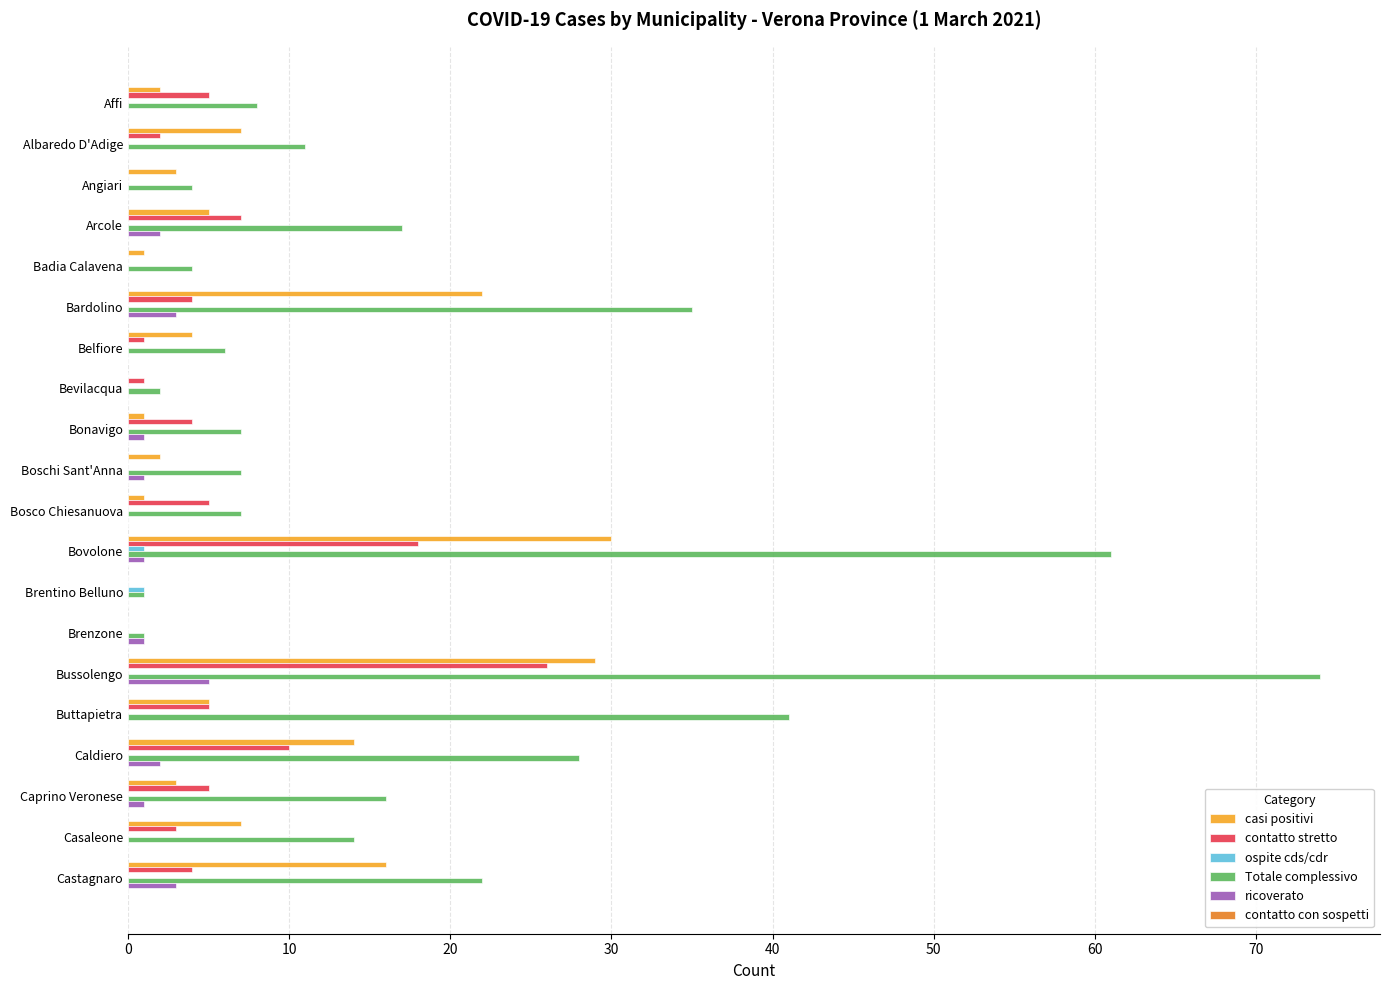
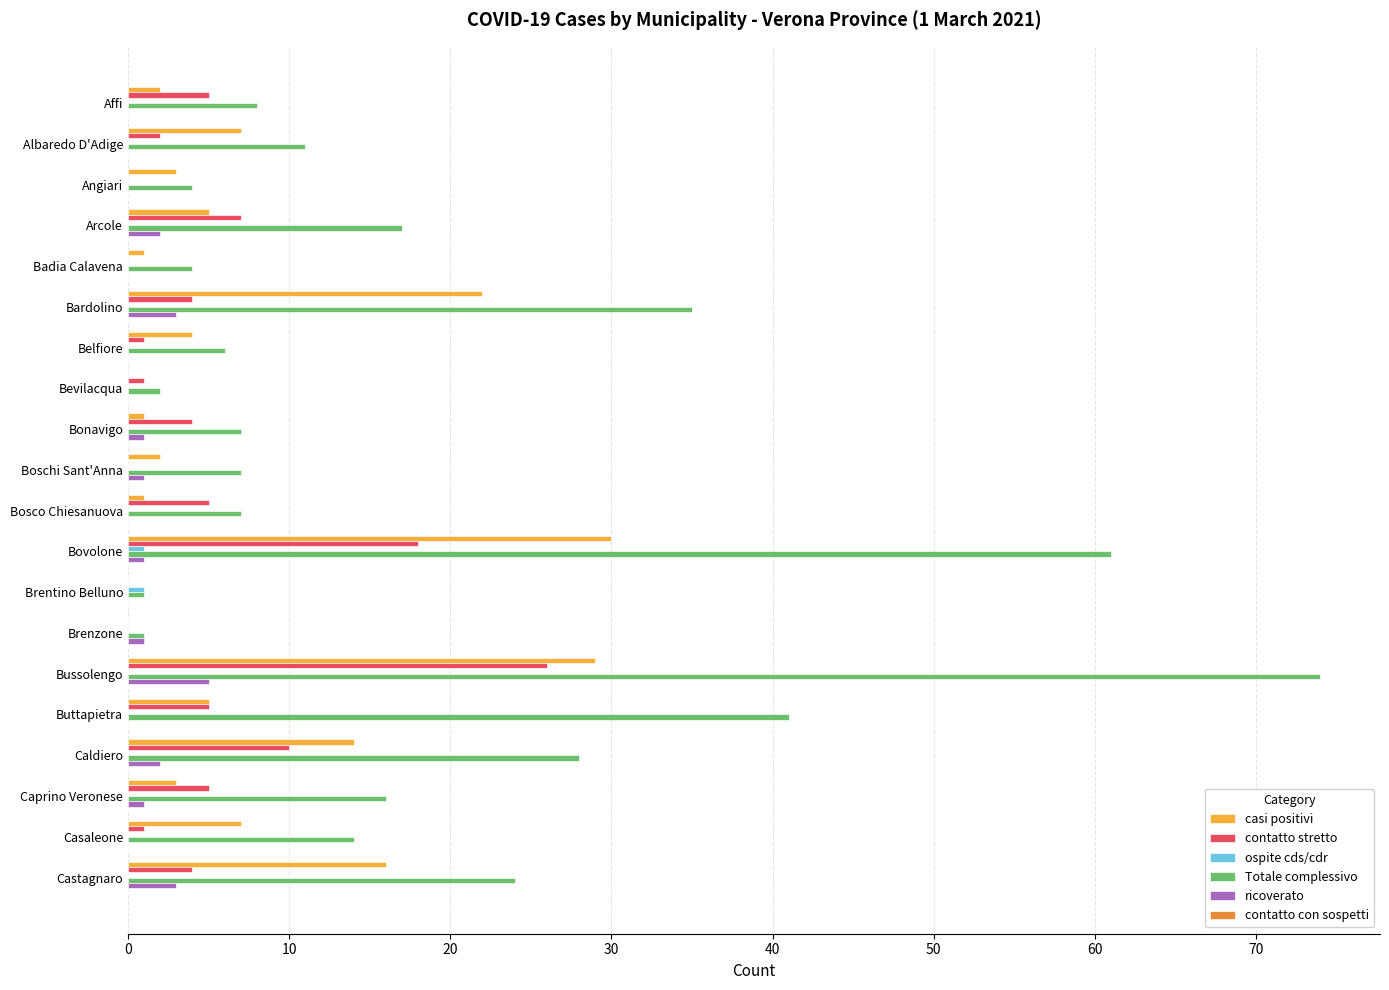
contatto stretto, Casaleone: 3 -> 1
Totale complessivo, Castagnaro: 22 -> 24
